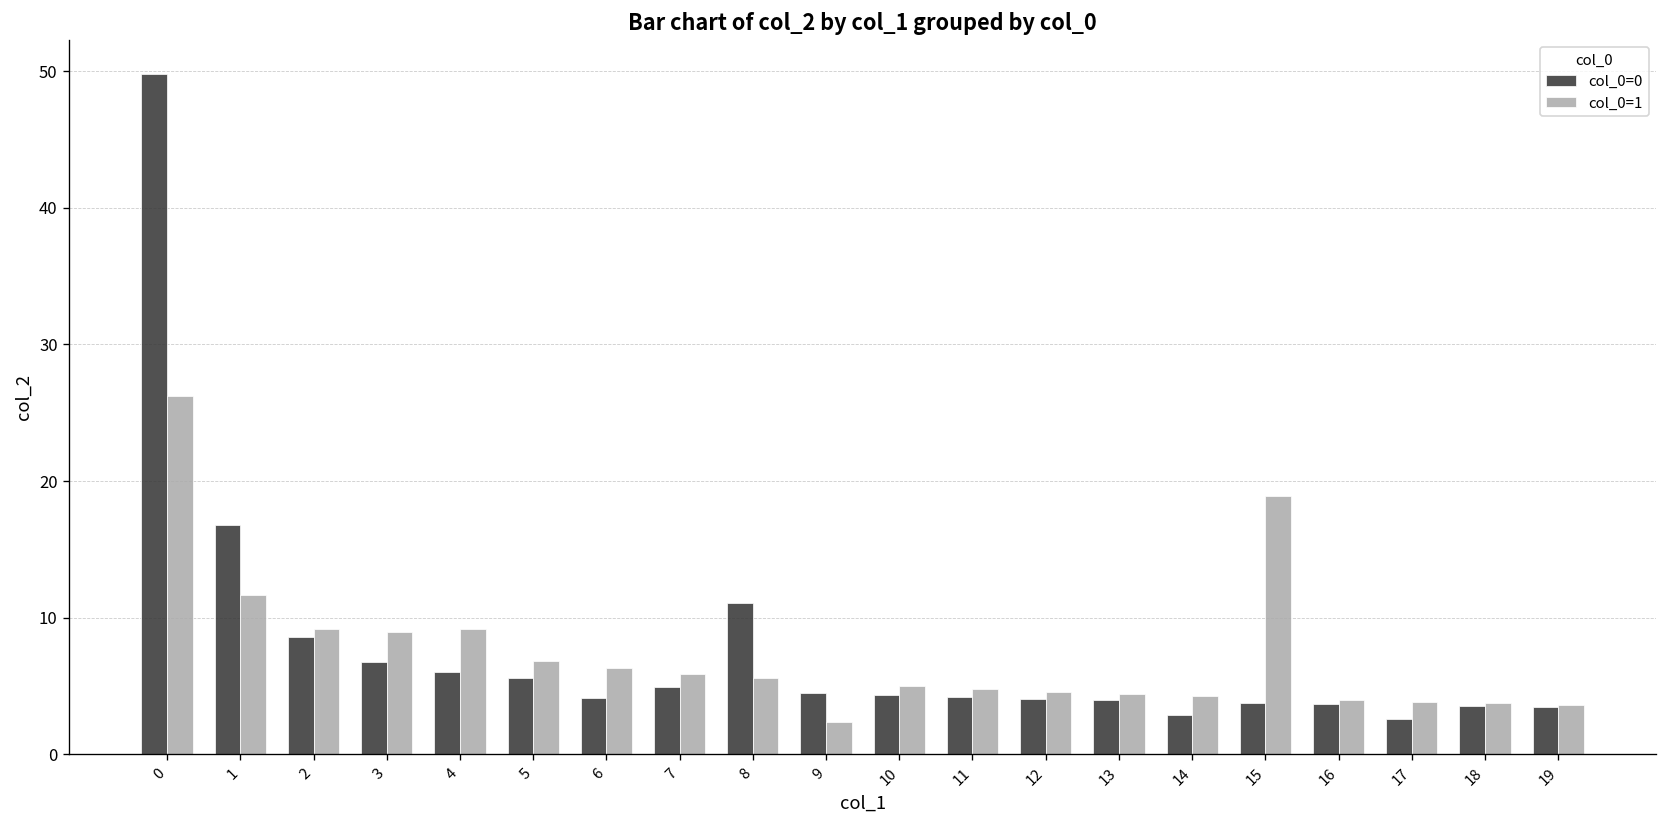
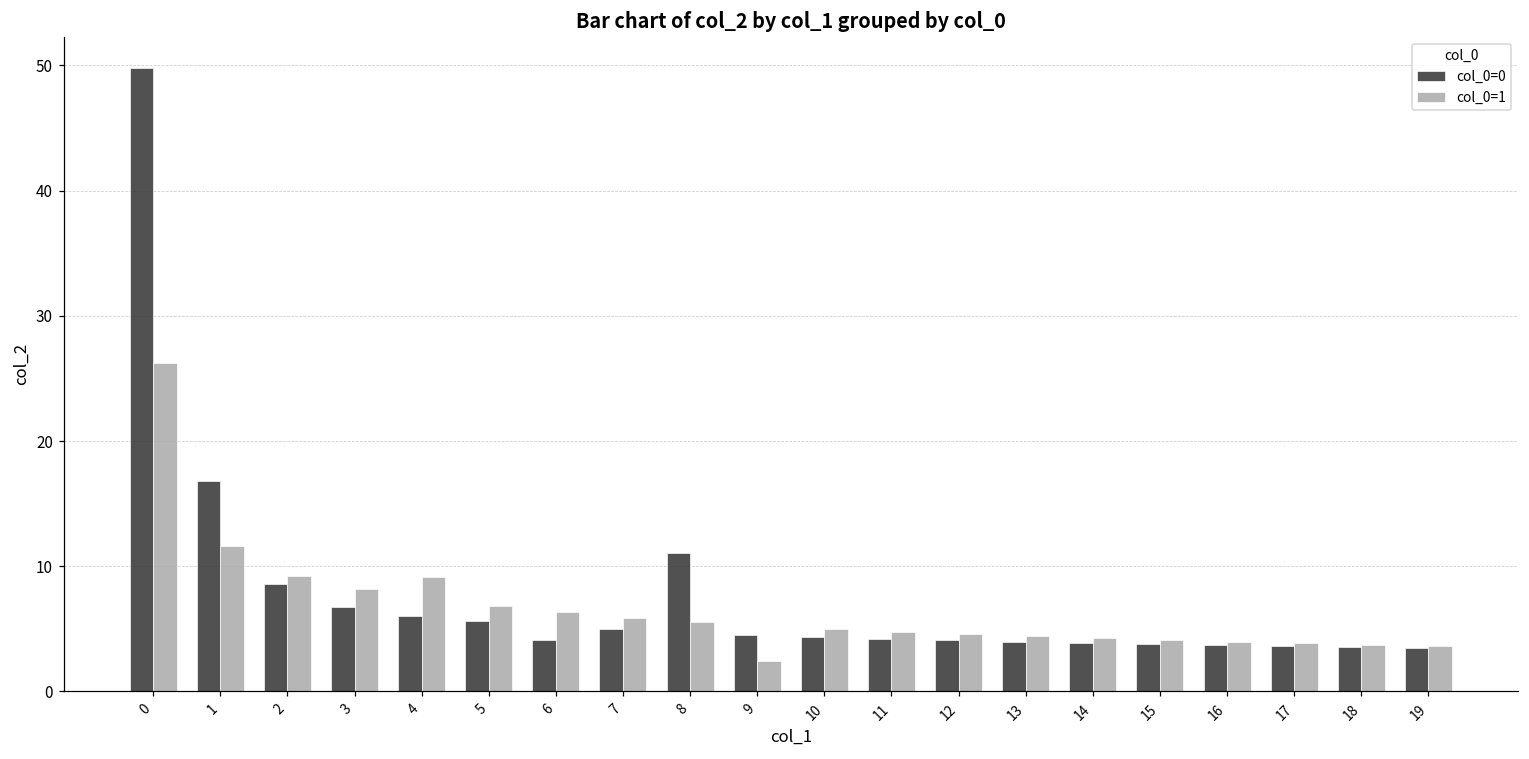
col_0=1, 3: 9.0 -> 8.1
col_0=0, 14: 2.9 -> 3.9
col_0=1, 15: 18.9 -> 4.1
col_0=0, 17: 2.6 -> 3.6
